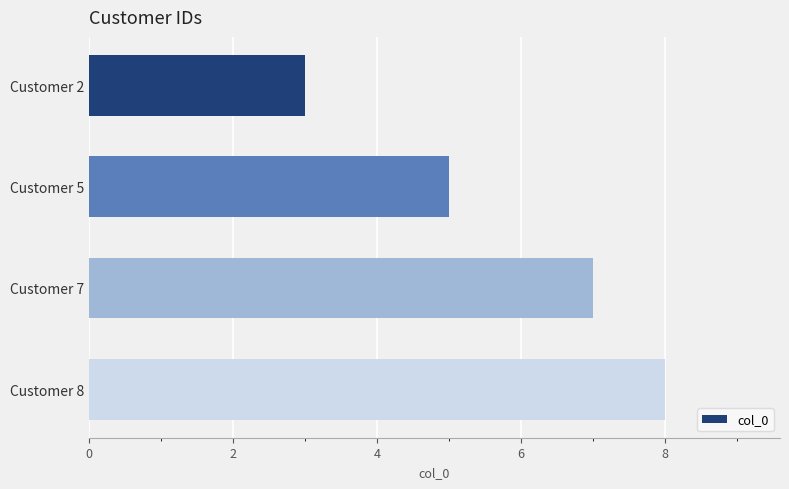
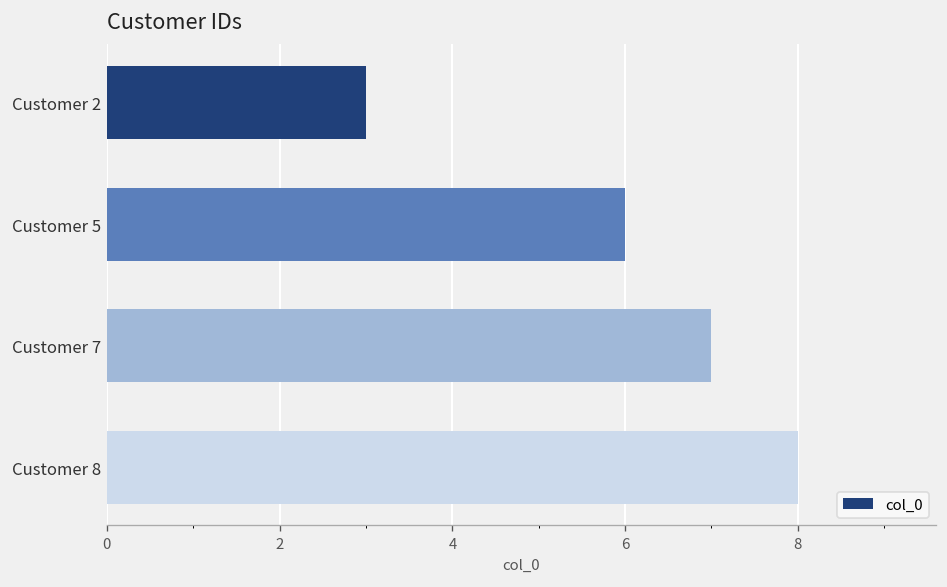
Customer 5: 5 -> 6
